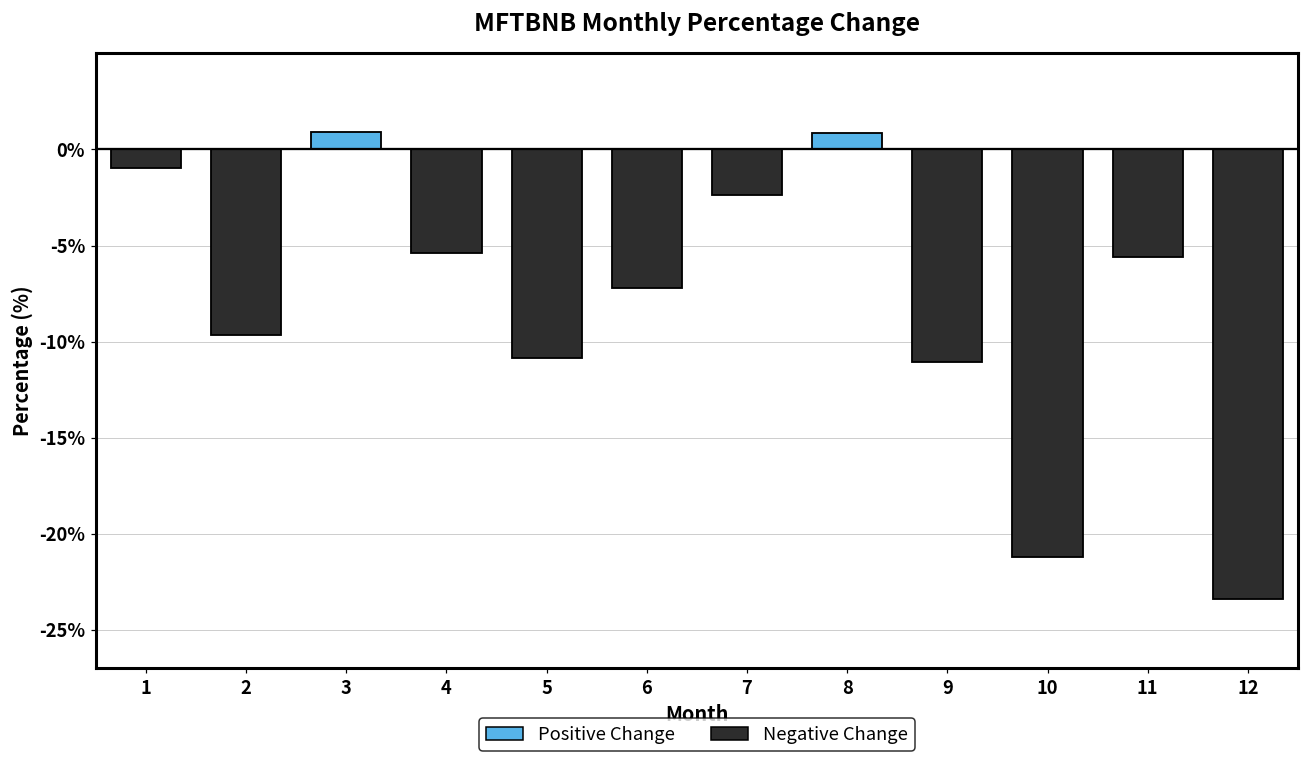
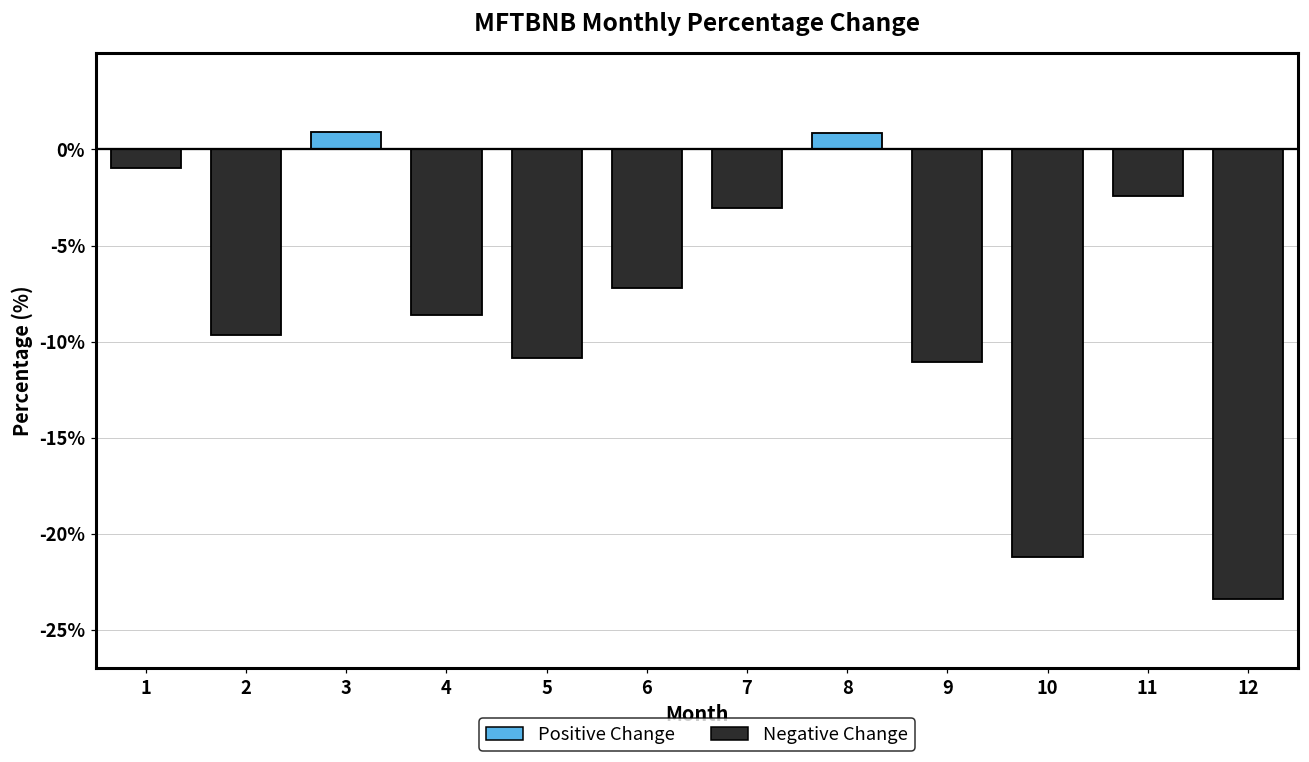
4: -5.4% -> -8.6%
7: -2.4% -> -3.0%
11: -5.6% -> -2.4%
